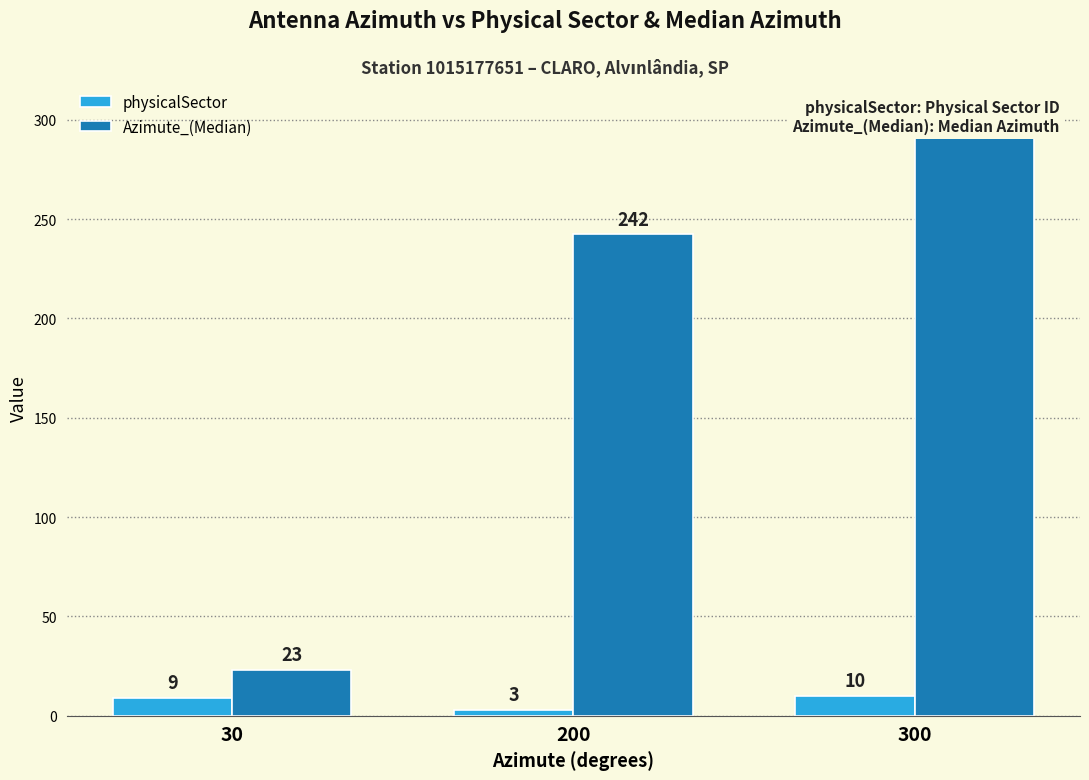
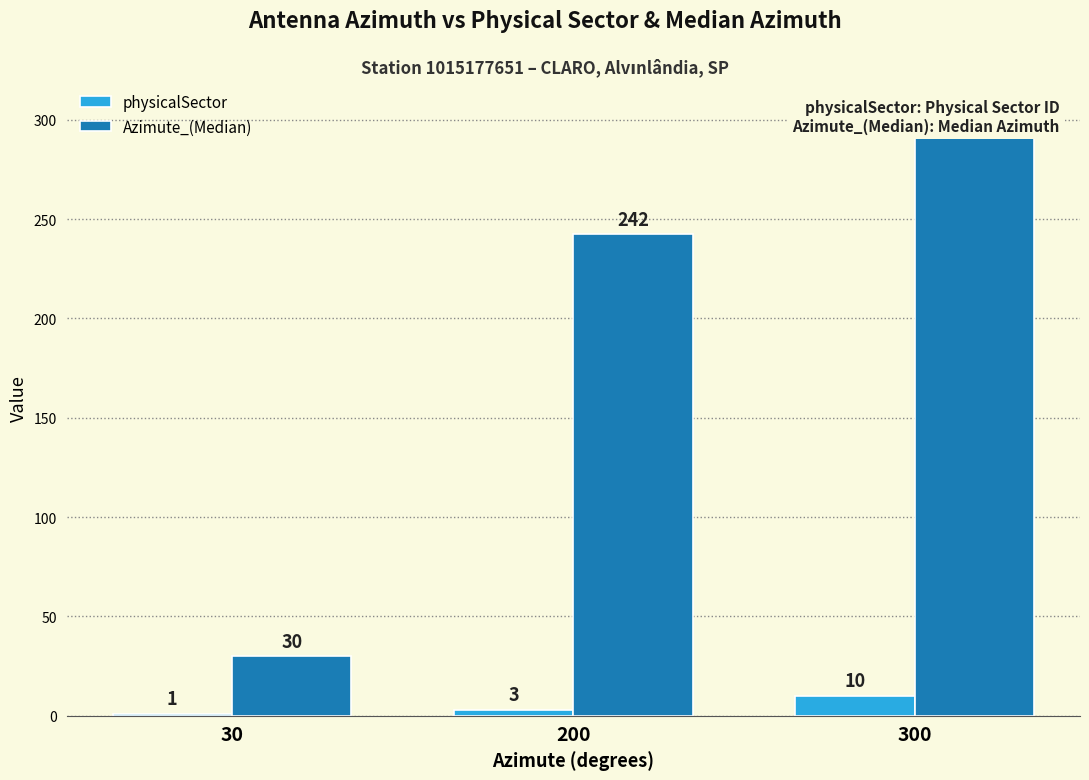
physicalSector, 30: 9 -> 1
Azimute_(Median), 30: 23 -> 30
